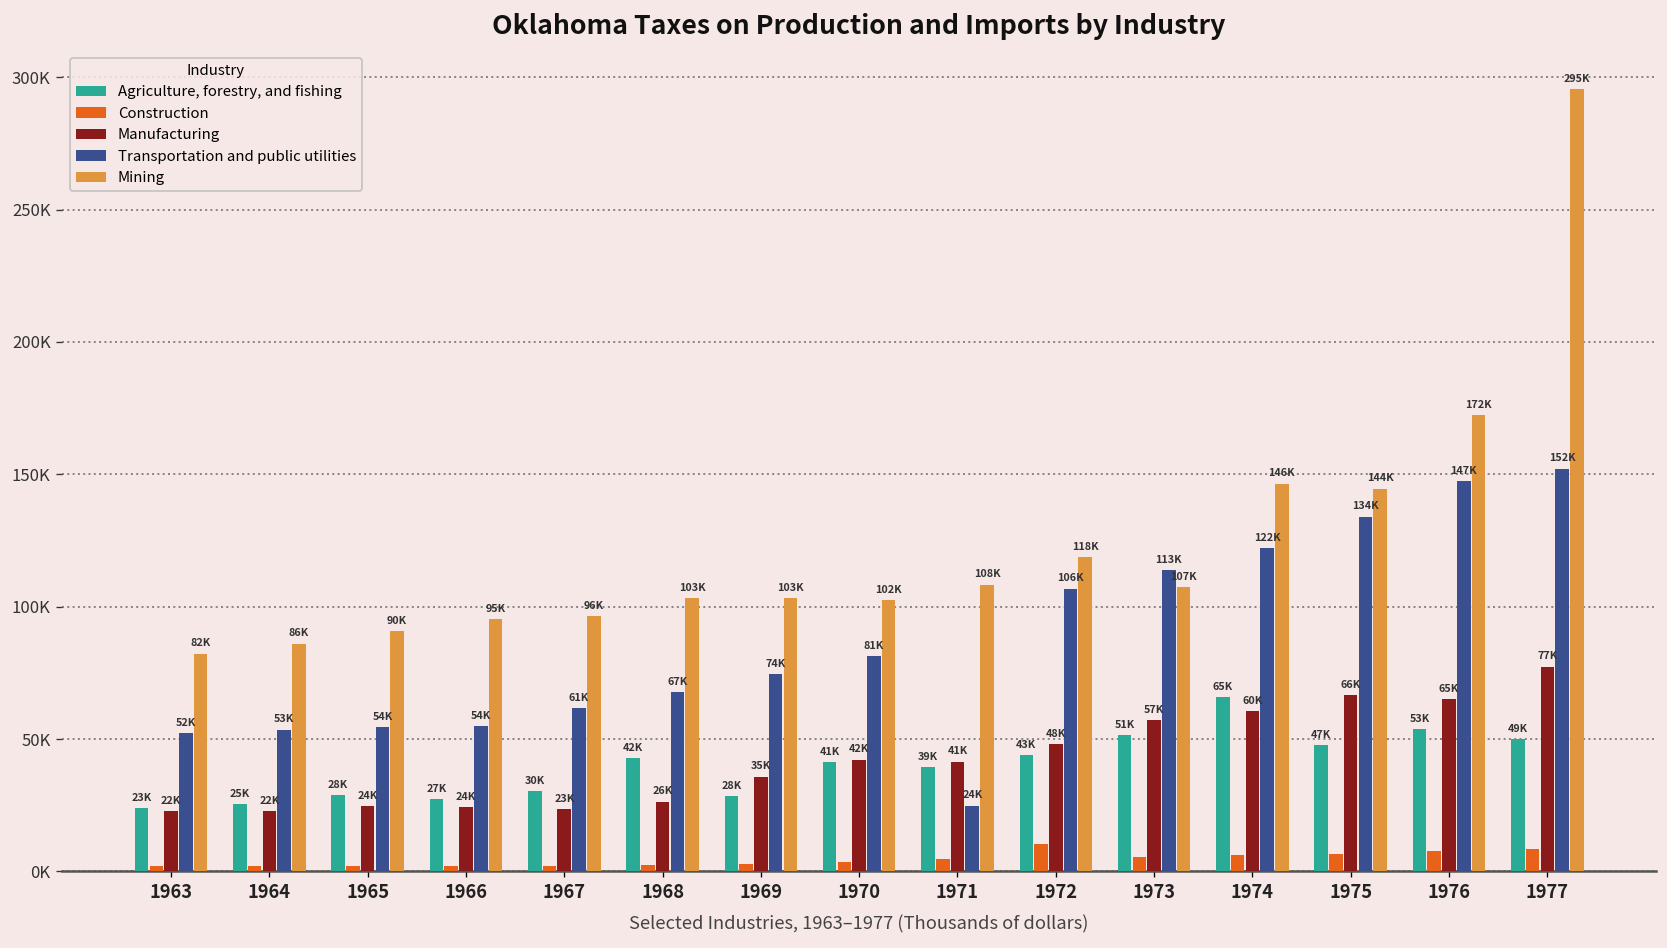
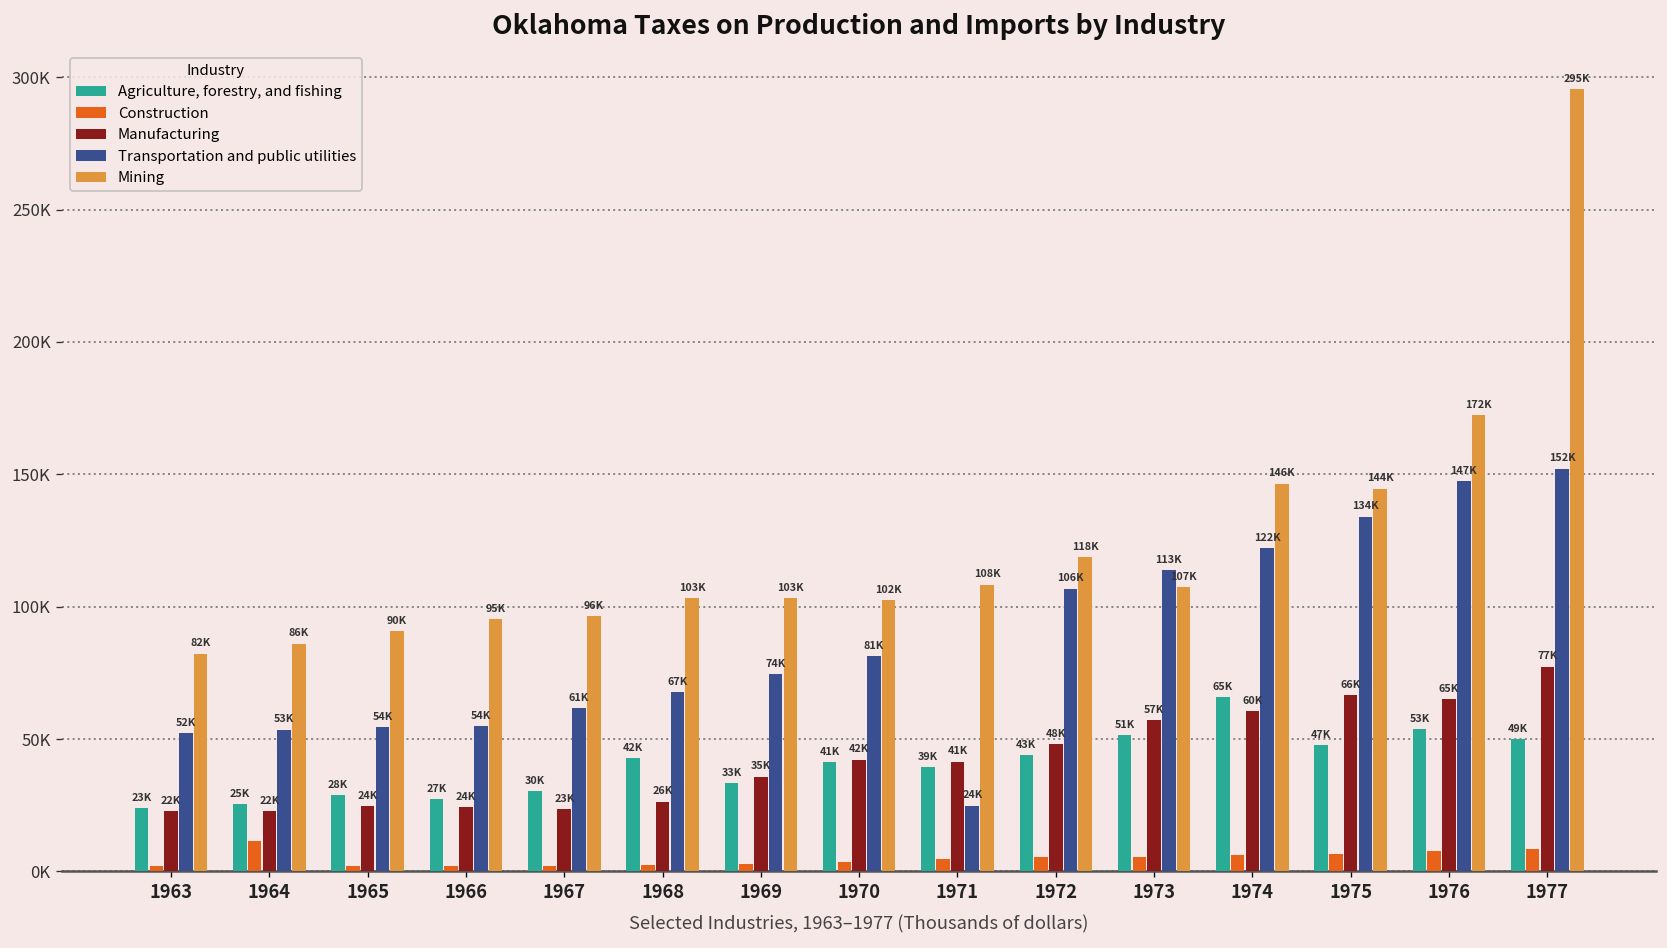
Construction, 1964: 2000 -> 12000
Agriculture, forestry, and fishing, 1969: 28K -> 33K
Construction, 1972: 10000 -> 5000
